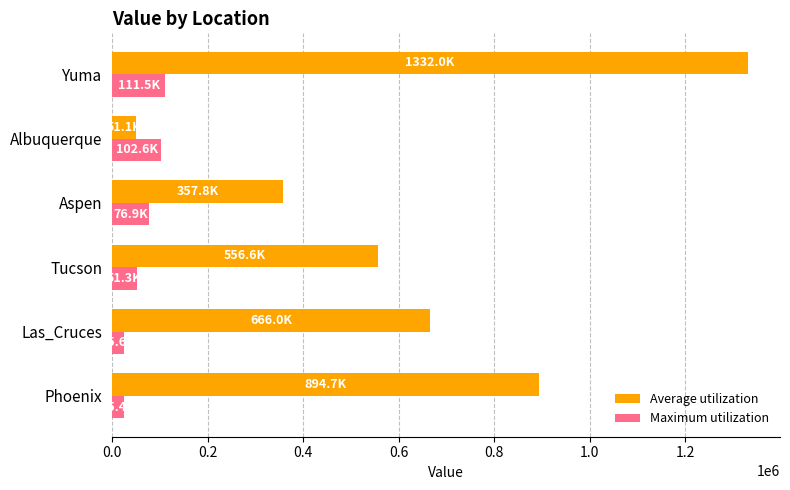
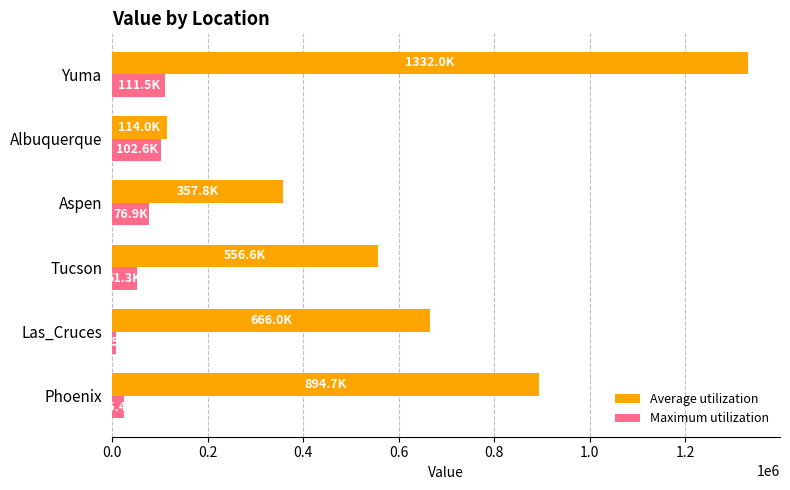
Average utilization, Albuquerque: 51.1K -> 114.0K
Maximum utilization, Las_Cruces: 30000 -> 10000
